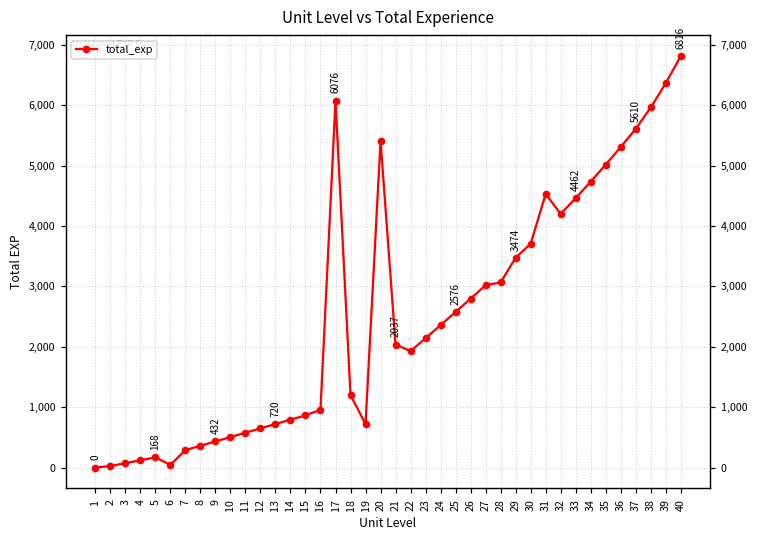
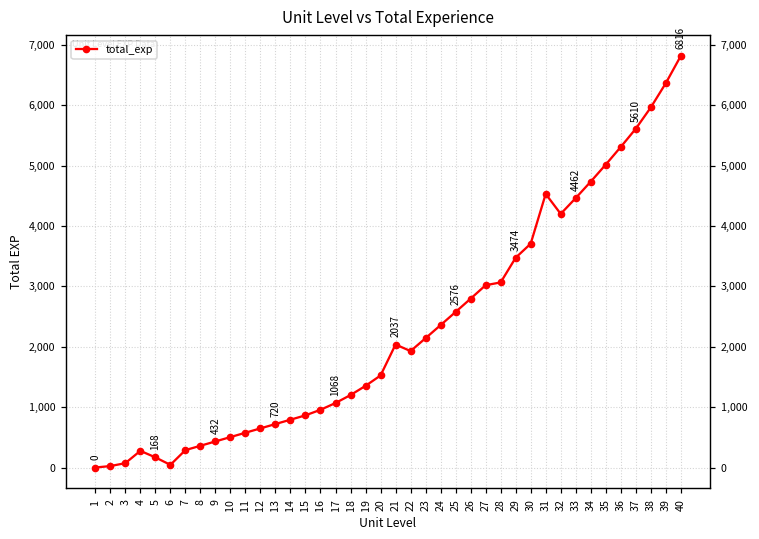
4: 100 -> 300
17: 6076 -> 1068
19: 700 -> 1,400
20: 5,400 -> 1,500
